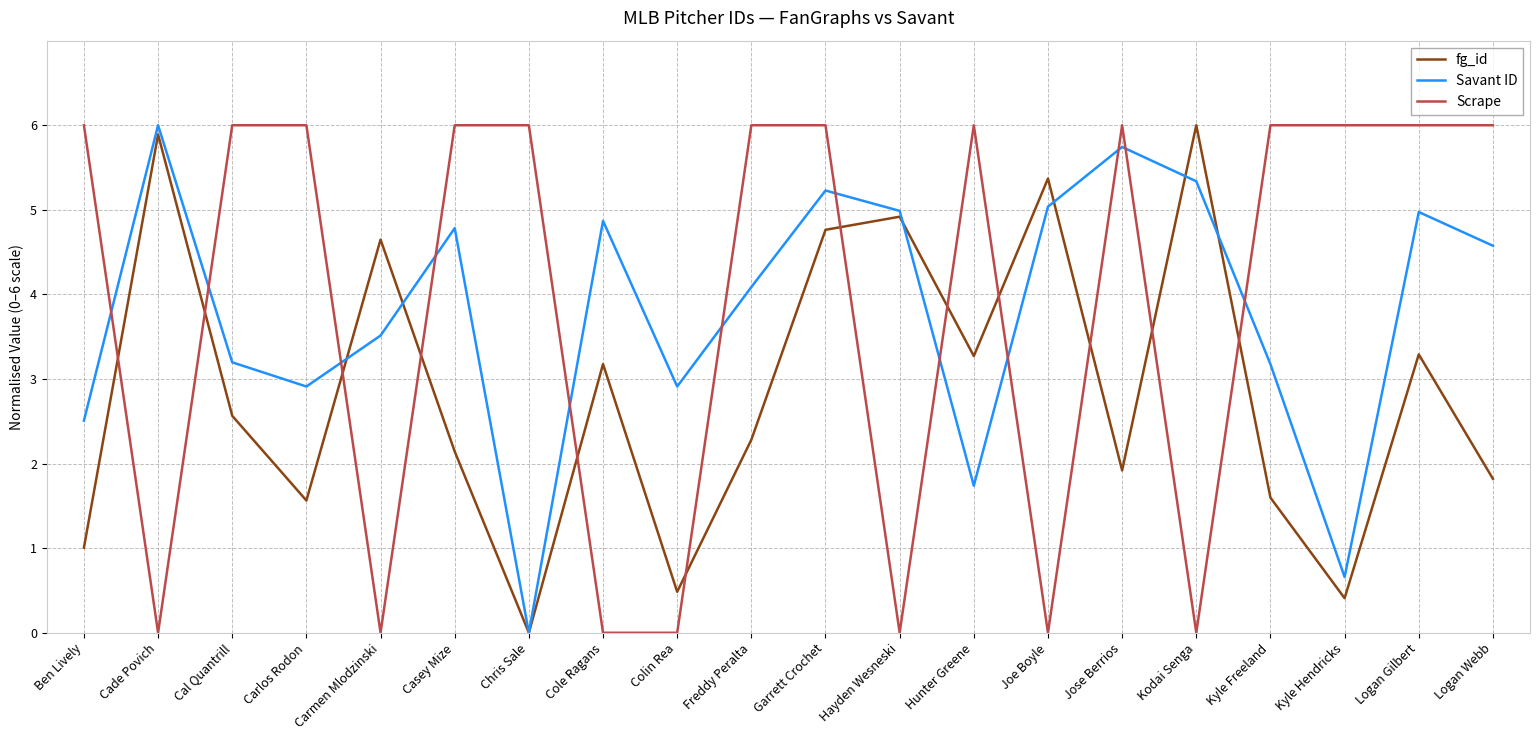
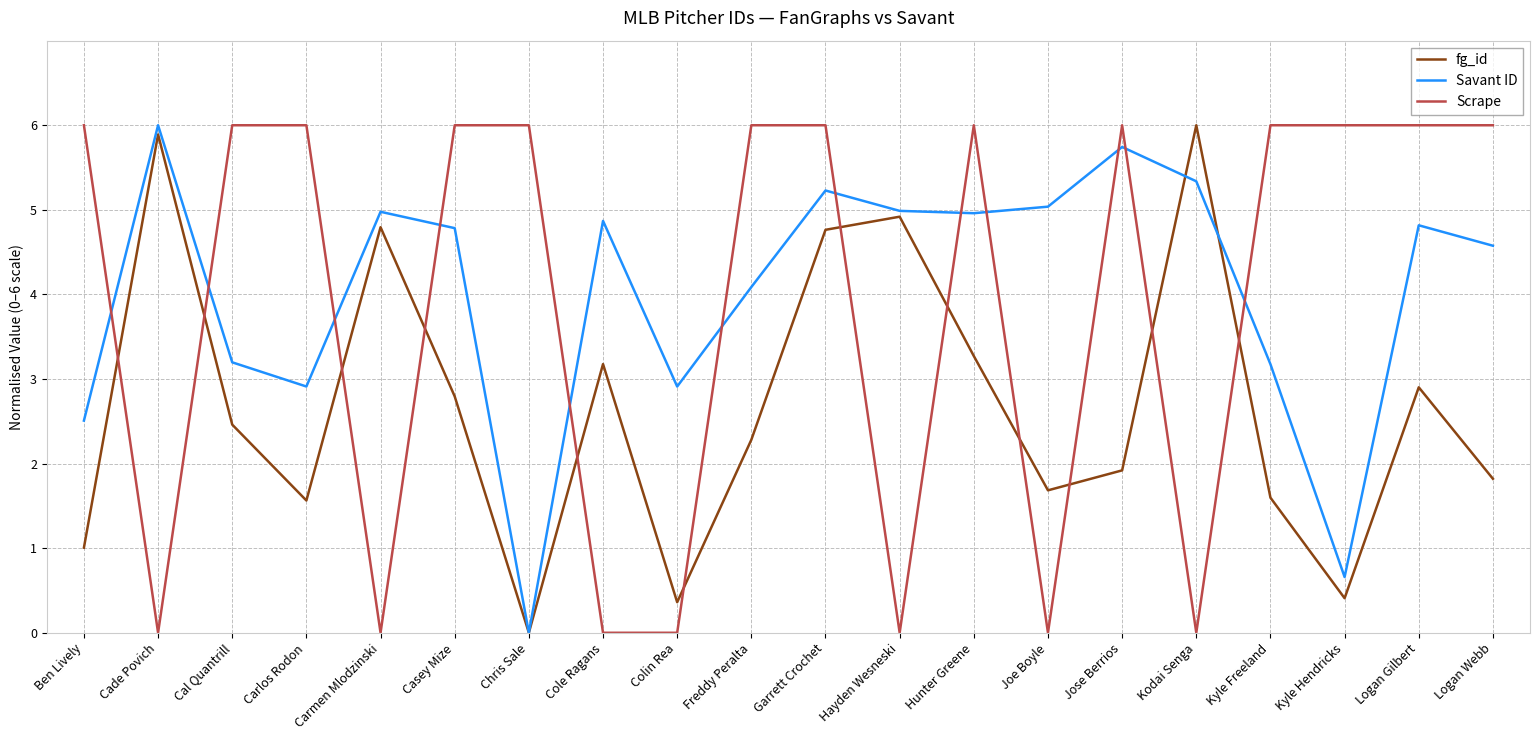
fg_id, Cal Quantrill: 2.6 -> 2.5
fg_id, Carmen Mlodzinski: 4.6 -> 4.8
Savant ID, Carmen Mlodzinski: 3.5 -> 5.0
fg_id, Casey Mize: 2.1 -> 2.8
fg_id, Colin Rea: 0.5 -> 0.4
Savant ID, Hunter Greene: 1.7 -> 5.0
fg_id, Joe Boyle: 5.4 -> 1.7
fg_id, Logan Gilbert: 3.3 -> 2.9
Savant ID, Logan Gilbert: 5.0 -> 4.8
